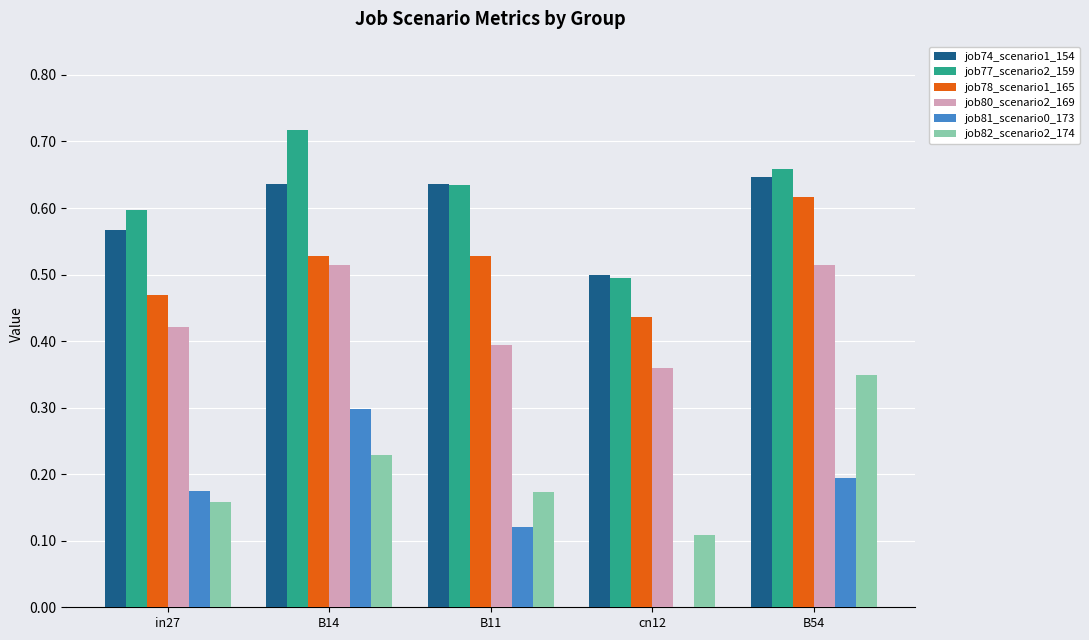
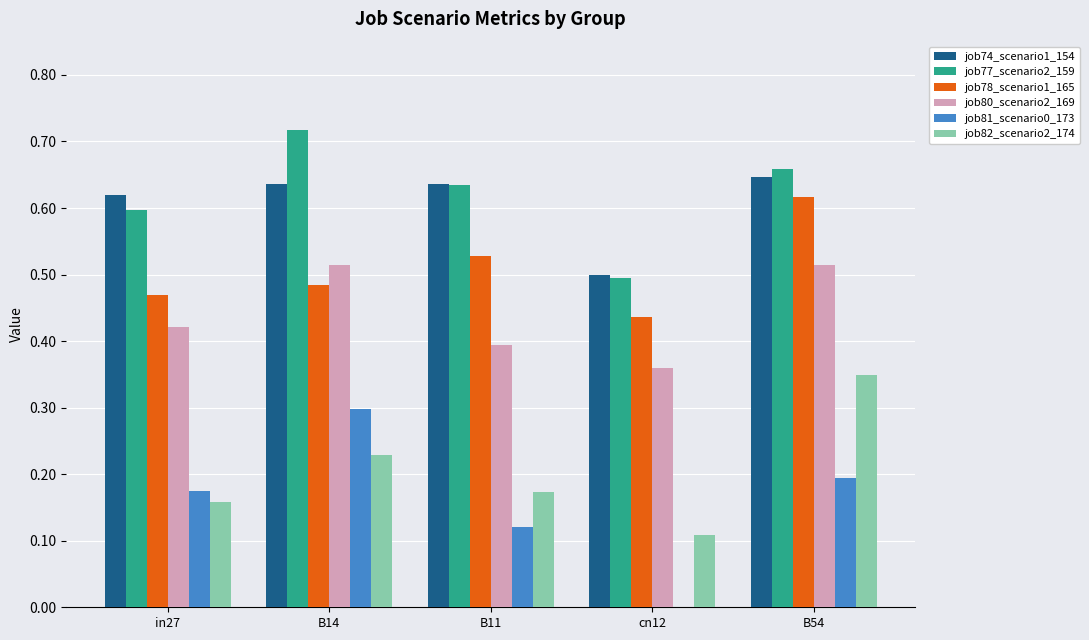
job74_scenario1_154, in27: 0.57 -> 0.62
job78_scenario1_165, B14: 0.53 -> 0.48
